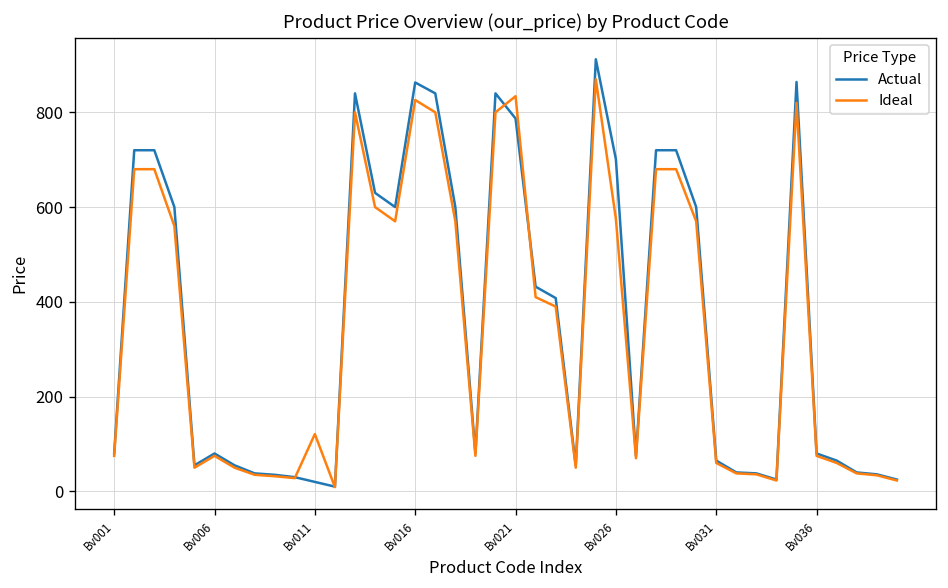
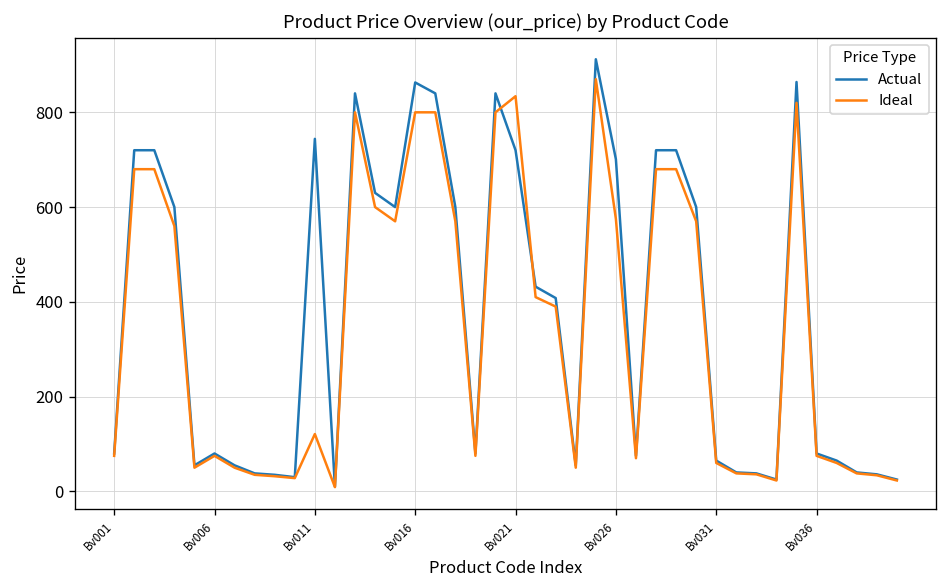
Actual, Bv011: 20 -> 740
Ideal, Bv016: 830 -> 800
Actual, Bv021: 790 -> 720
